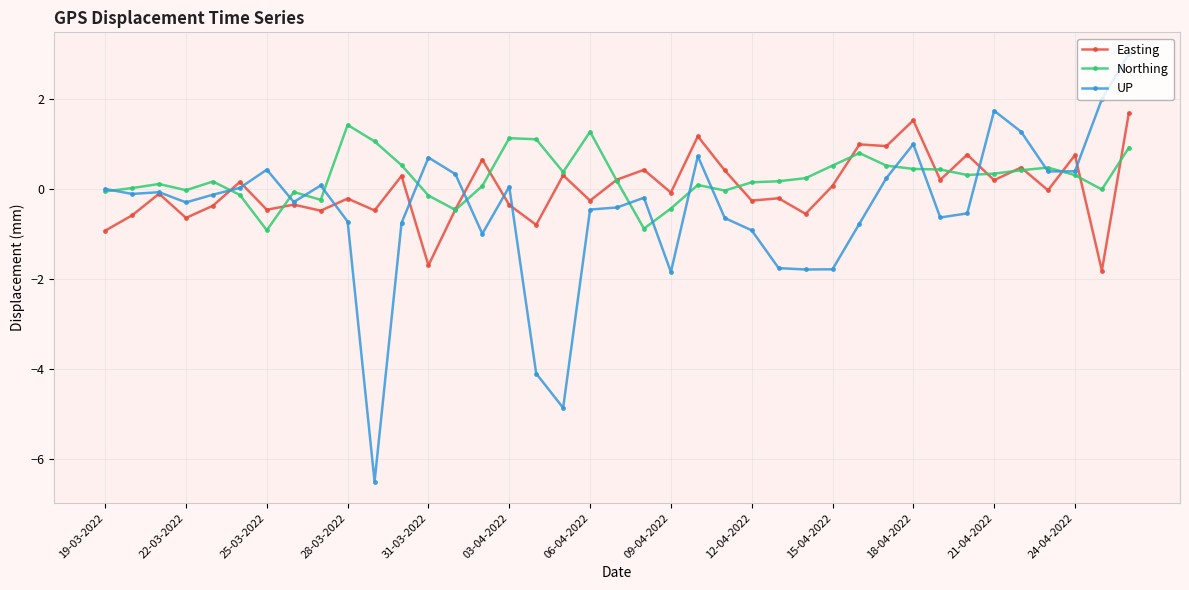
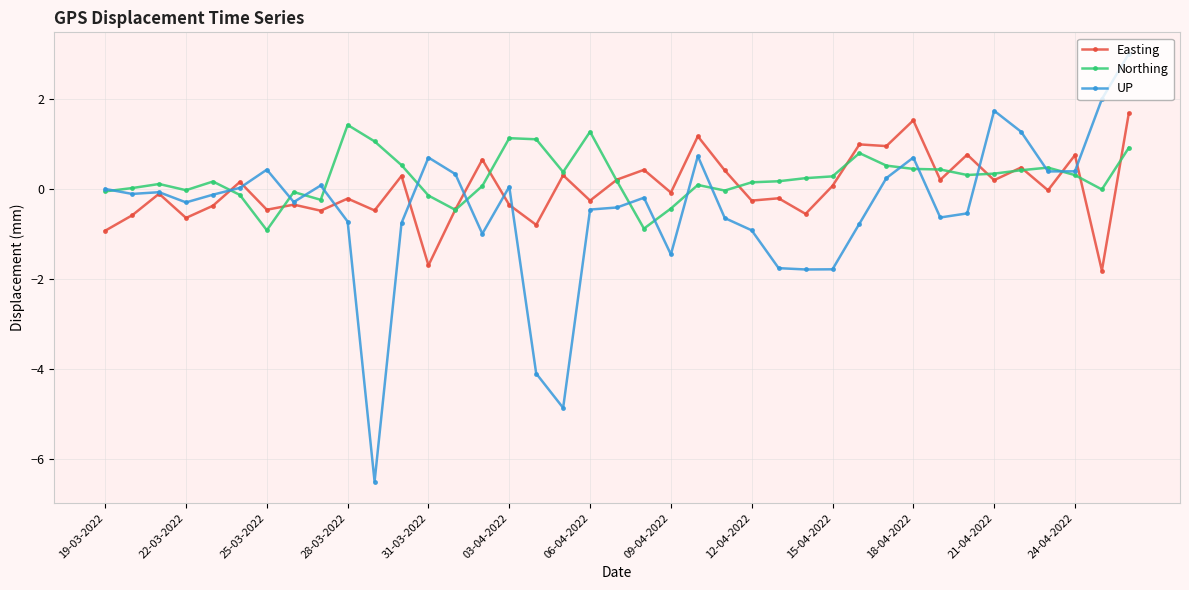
UP, 09-04-2022: -1.8 -> -1.5
Northing, 15-04-2022: 0.5 -> 0.3
UP, 18-04-2022: 1.0 -> 0.7
